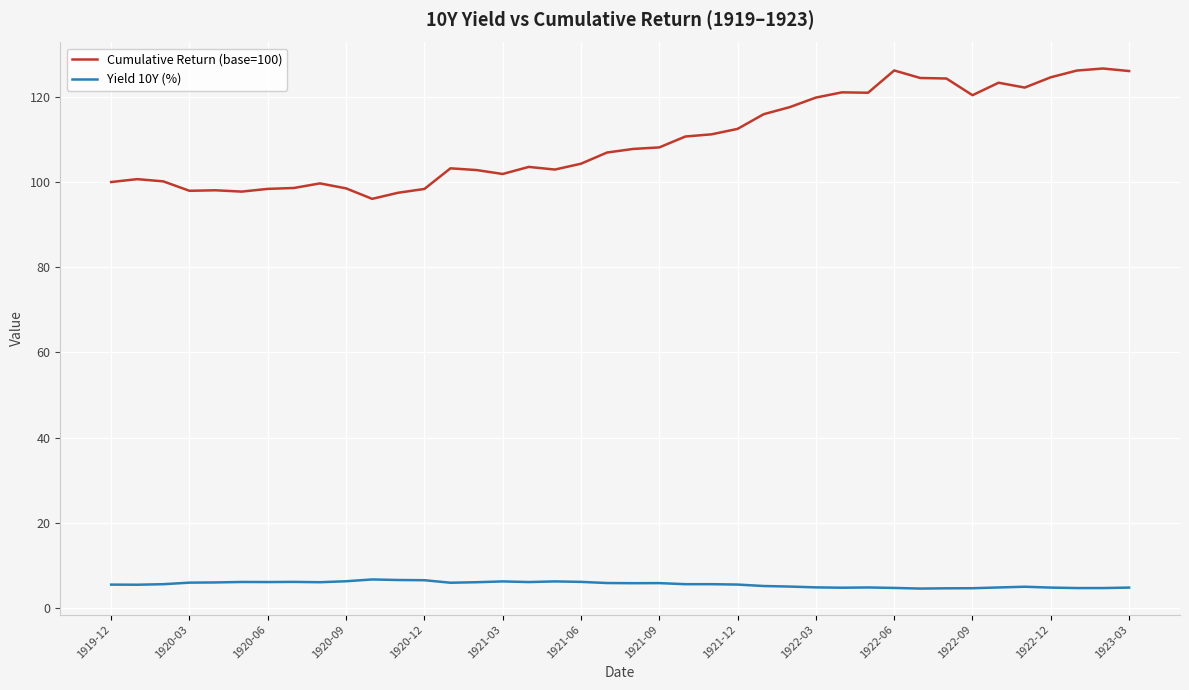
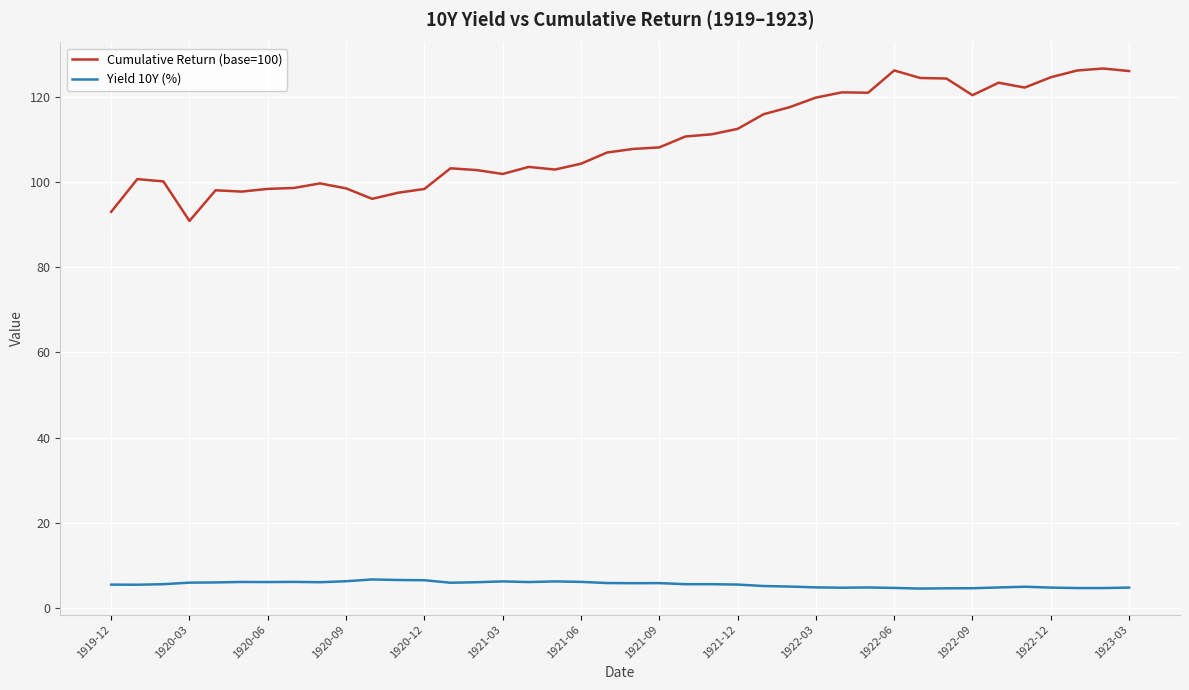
Cumulative Return (base=100), 1919-12: 100 -> 93
Cumulative Return (base=100), 1920-03: 98 -> 91
